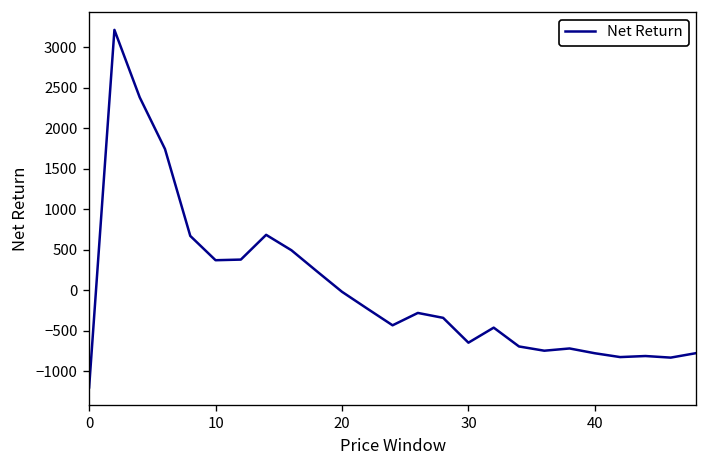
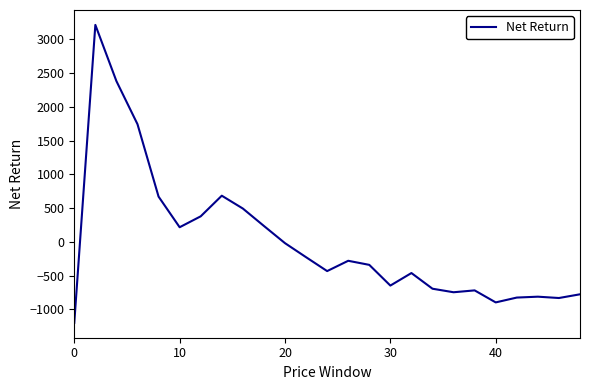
10: 400 -> 200
40: -800 -> -900
